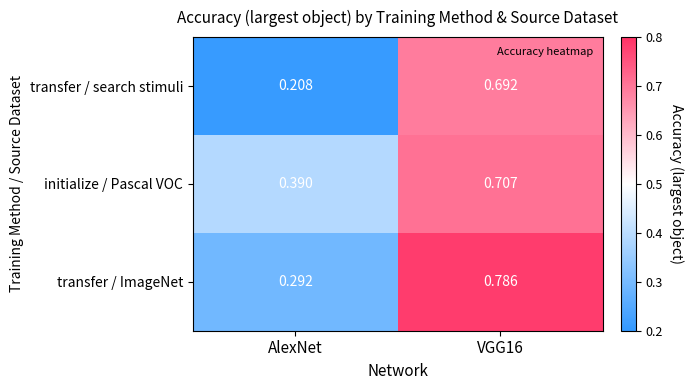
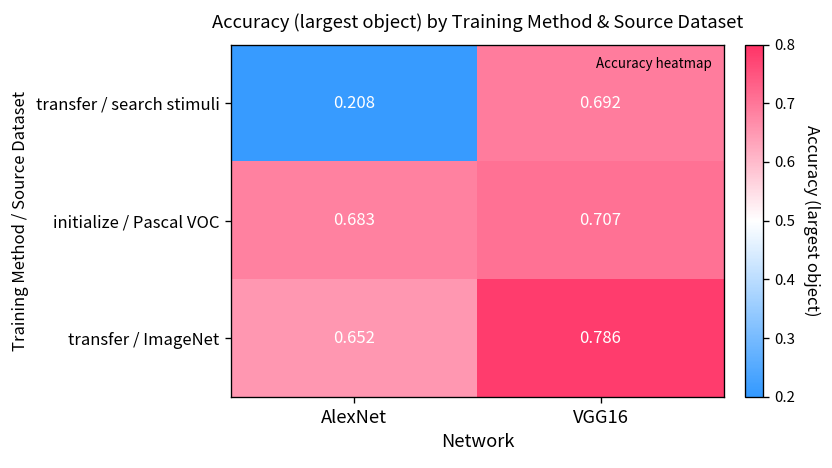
initialize / Pascal VOC, AlexNet: 0.390 -> 0.683
transfer / ImageNet, AlexNet: 0.292 -> 0.652
